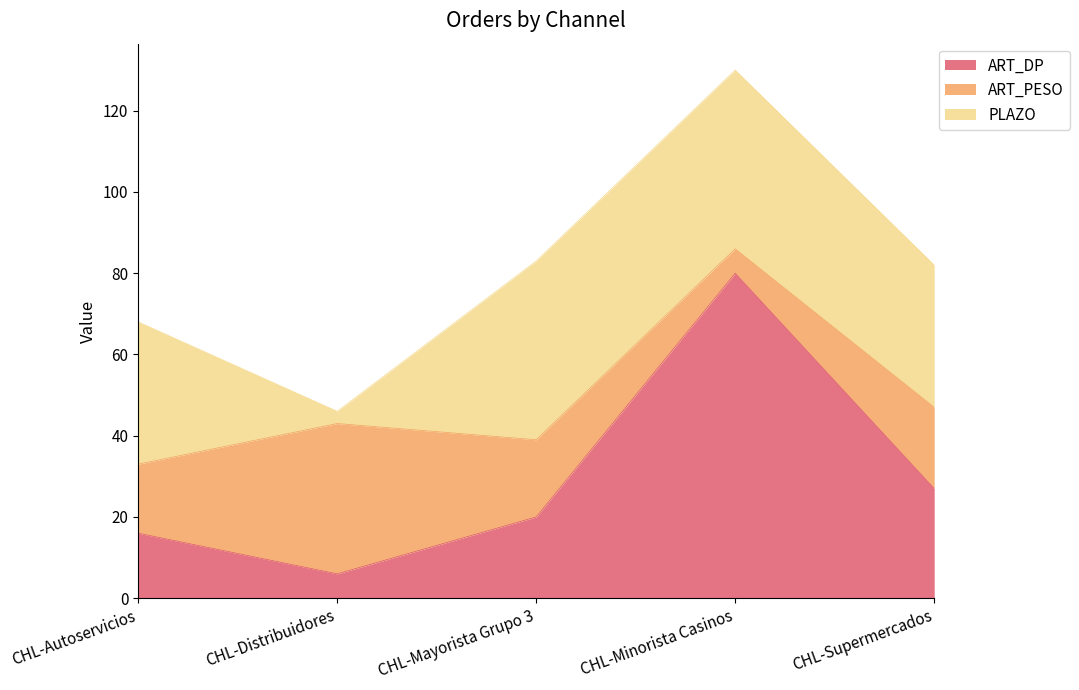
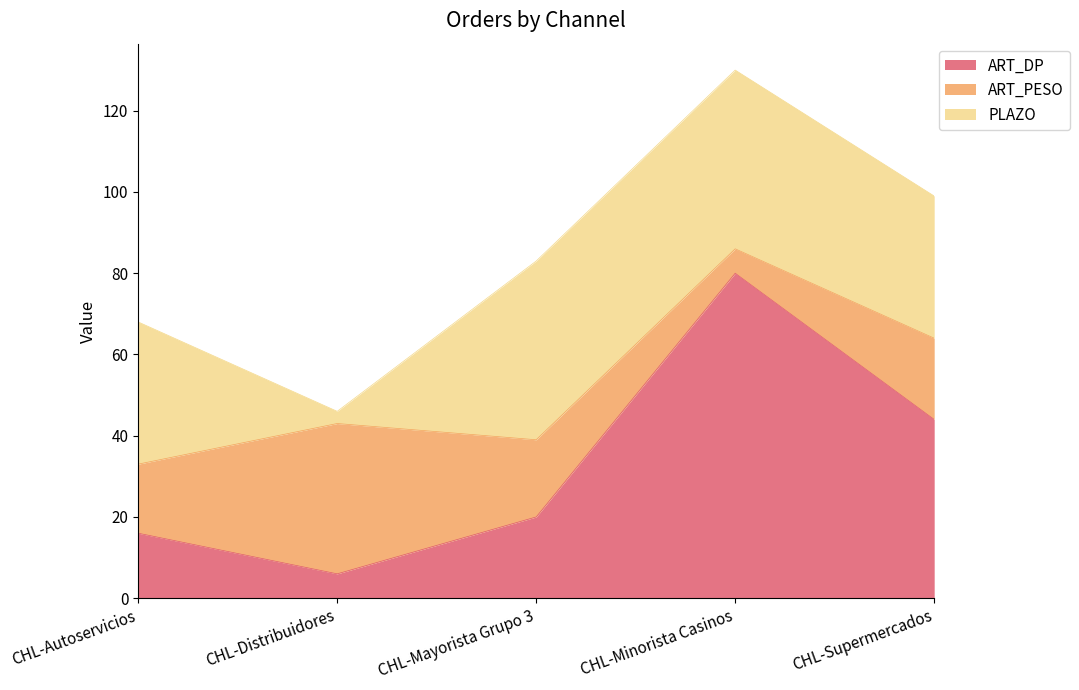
ART_DP, CHL-Supermercados: 27 -> 44
